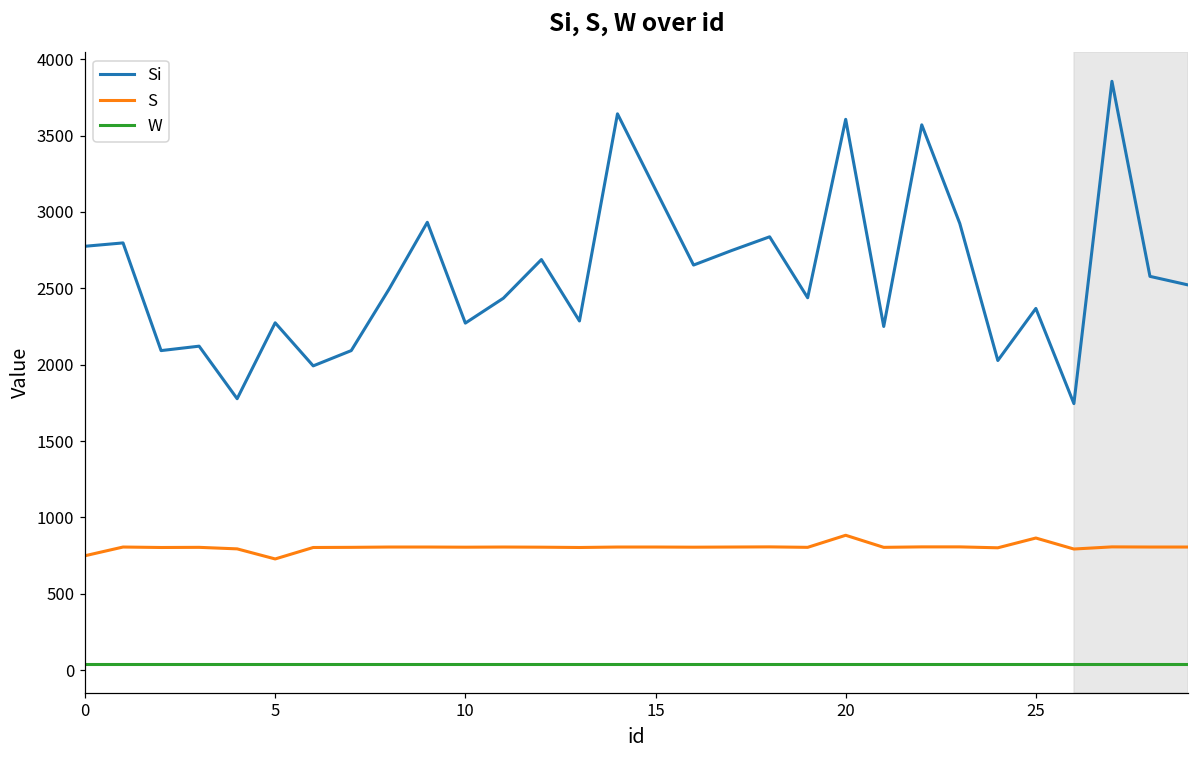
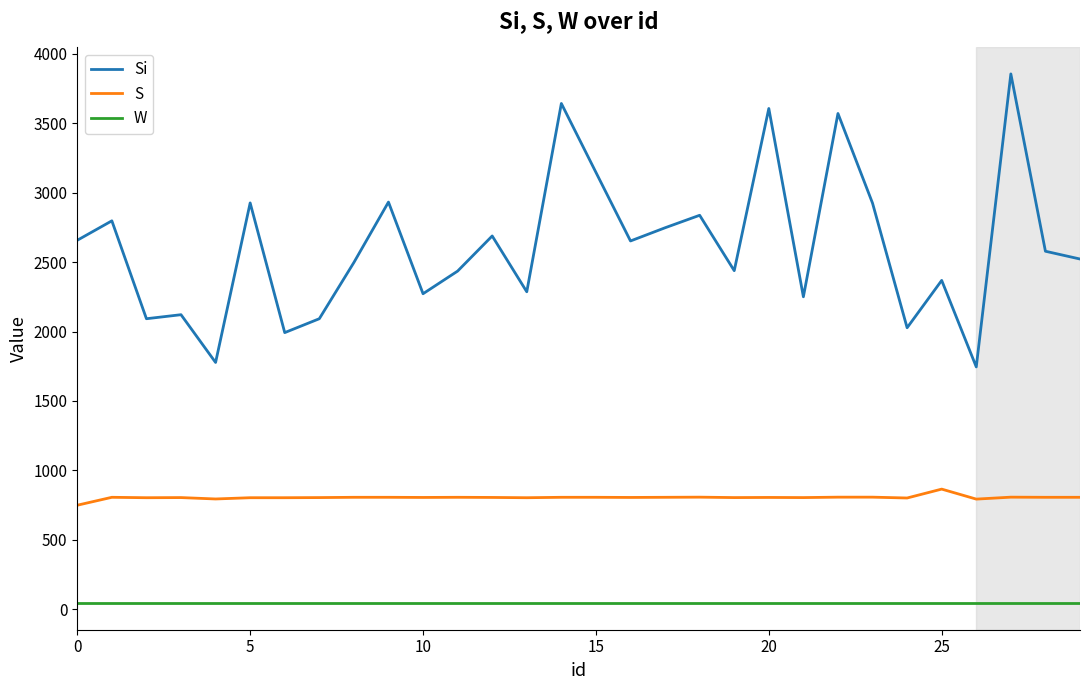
Si, 0: 2780 -> 2660
Si, 5: 2270 -> 2930
S, 5: 730 -> 800
S, 20: 880 -> 810
